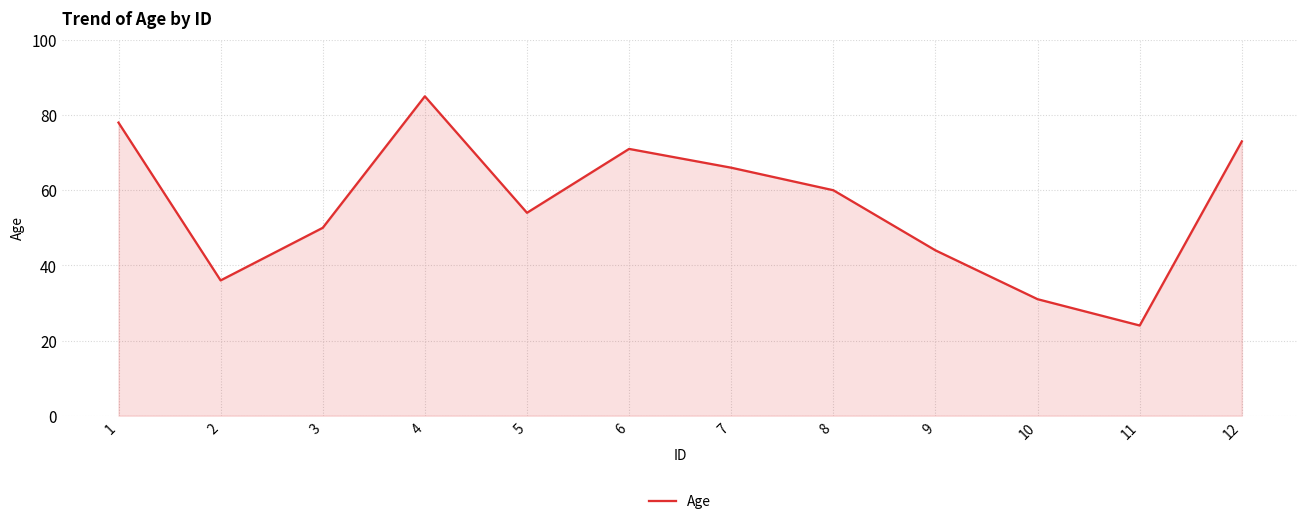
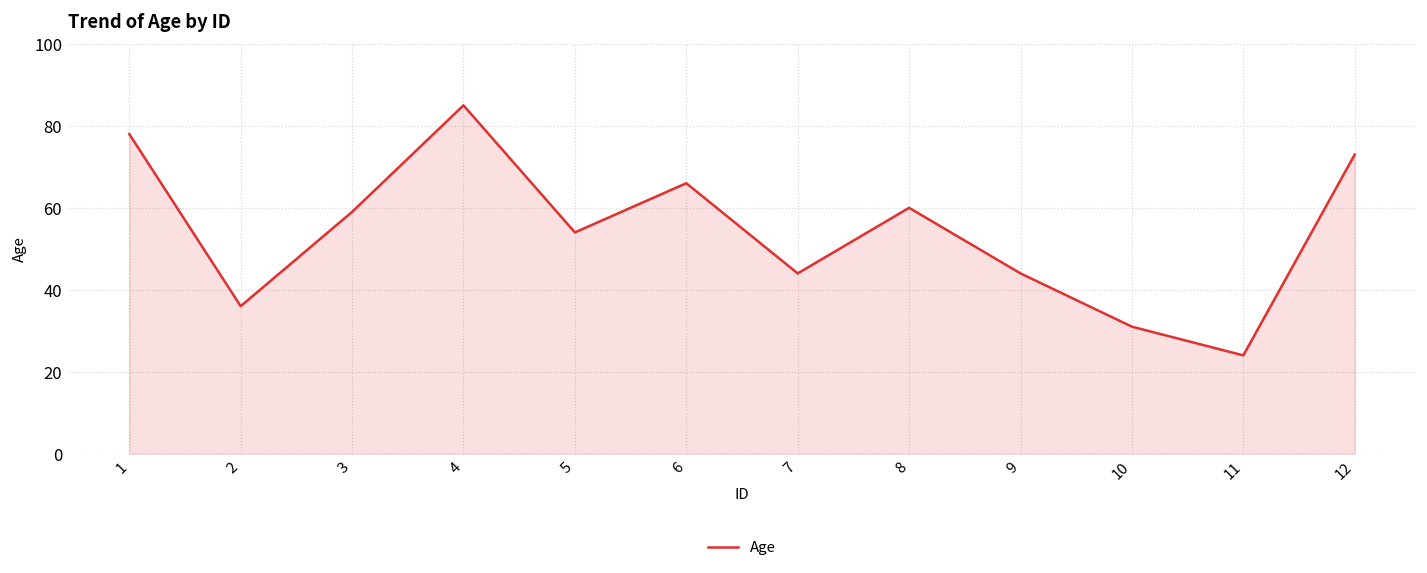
3: 50 -> 59
6: 71 -> 66
7: 66 -> 44
